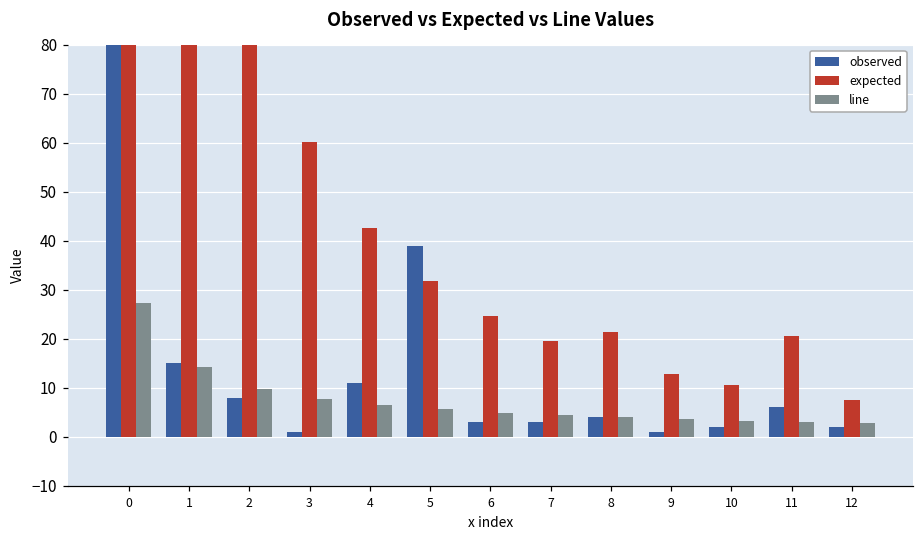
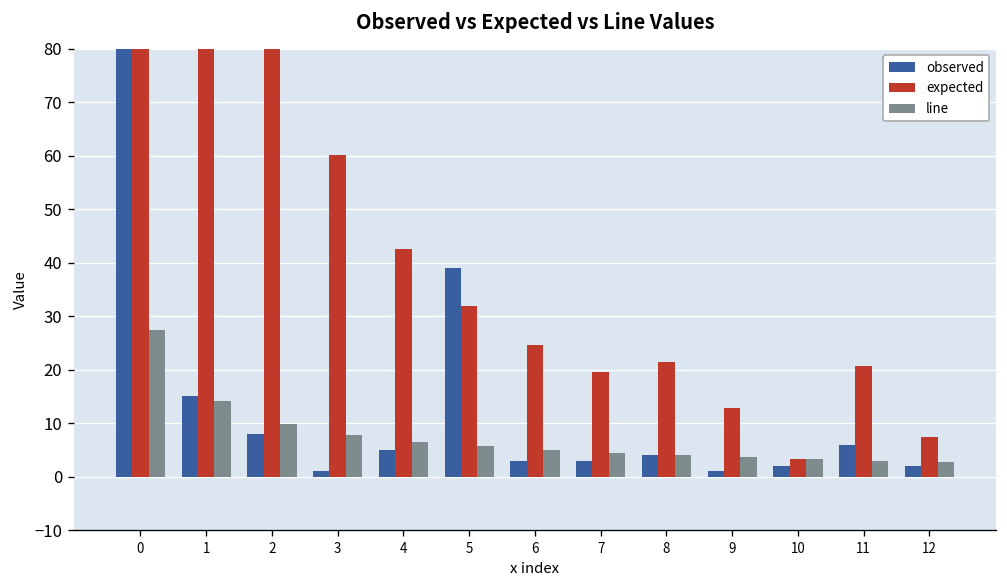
observed, 4: 11 -> 5
expected, 10: 11 -> 3
